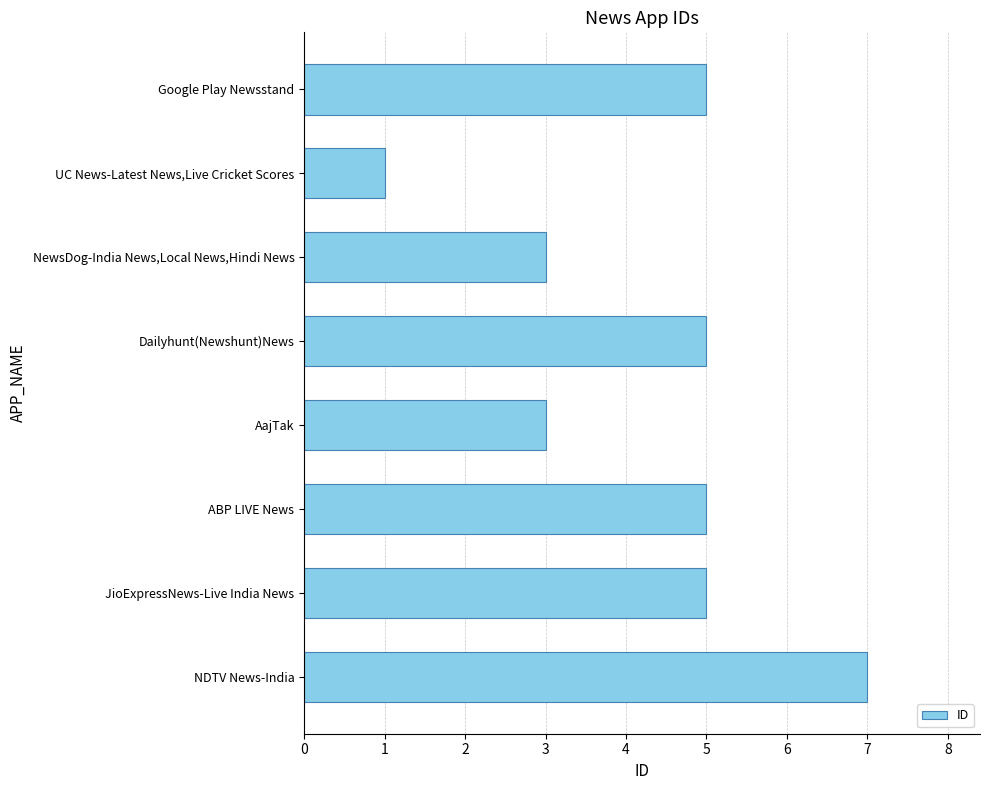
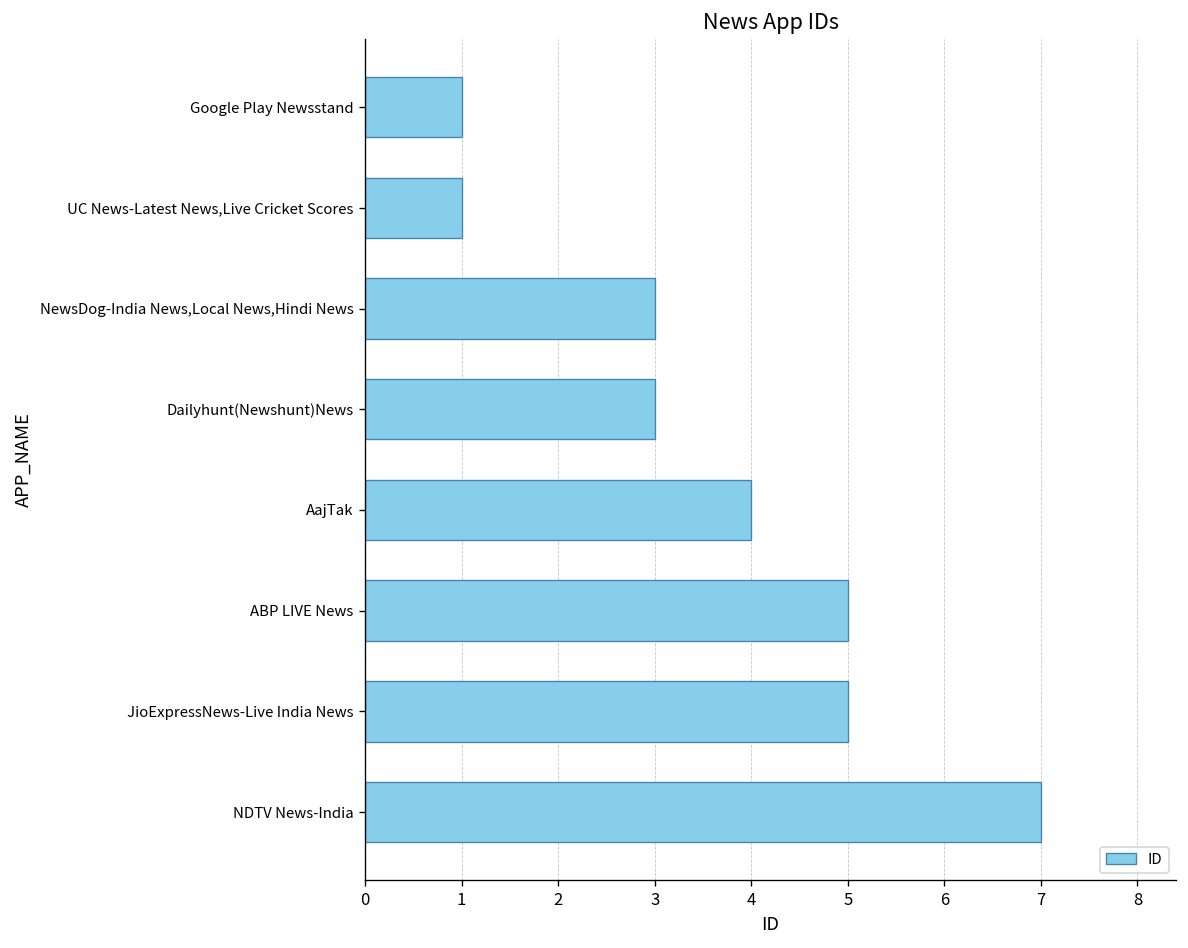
Google Play Newsstand: 5 -> 1
Dailyhunt(Newshunt)News: 5 -> 3
AajTak: 3 -> 4
